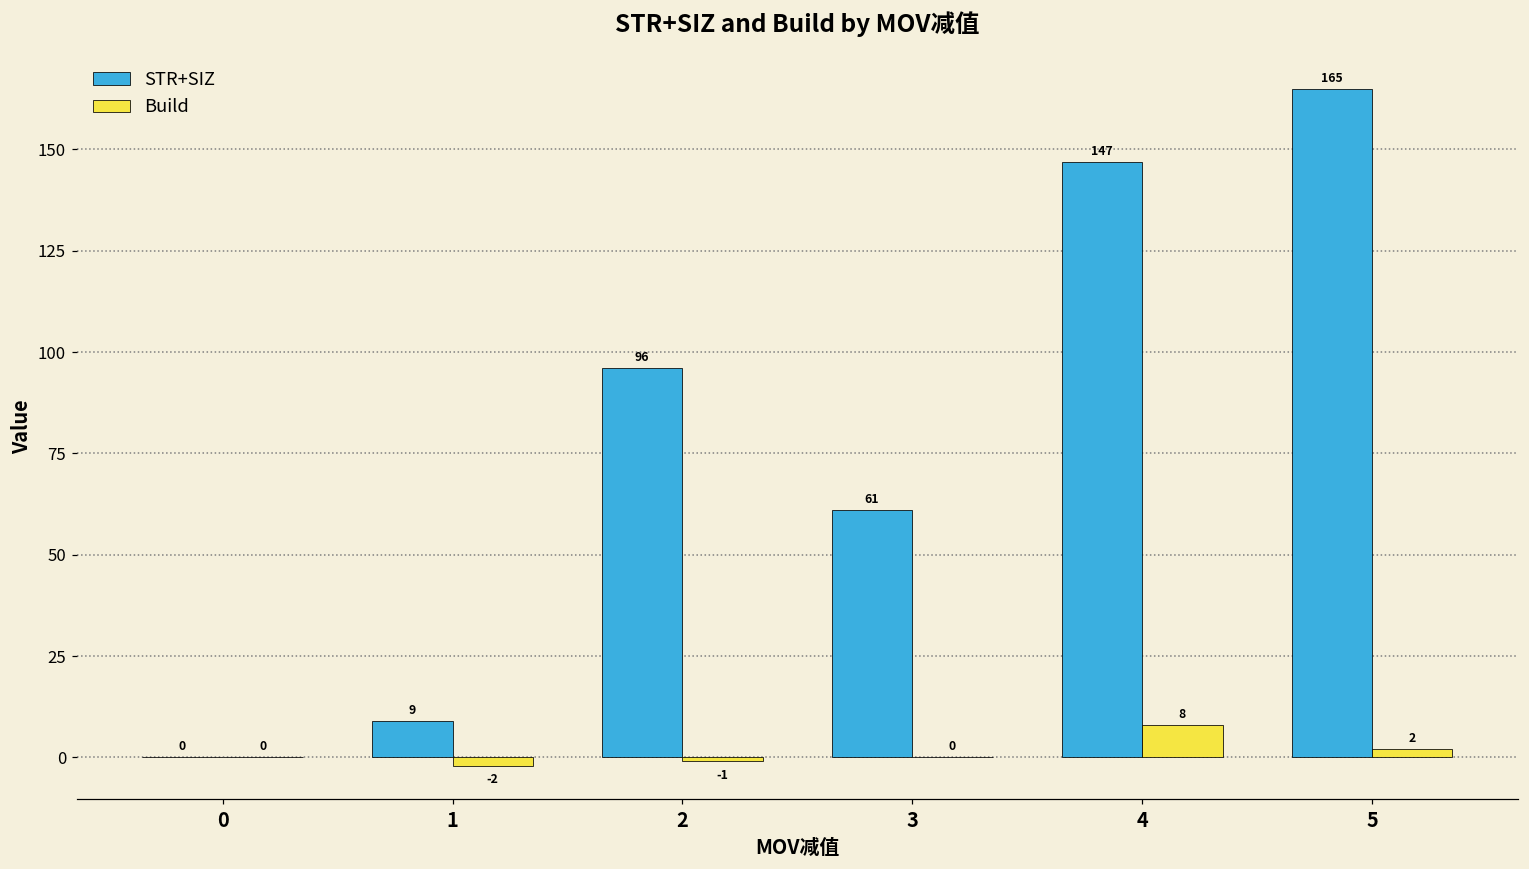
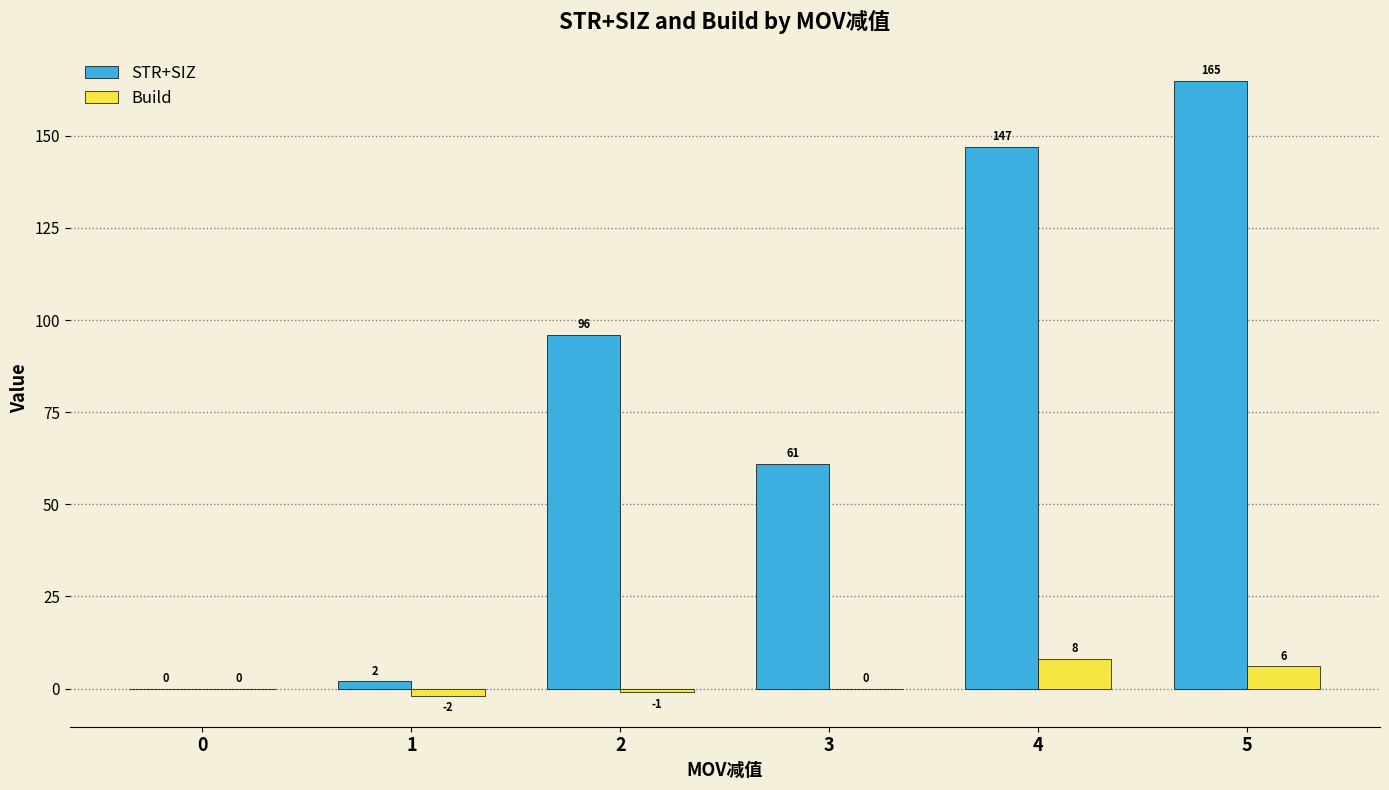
STR+SIZ, 1: 9 -> 2
Build, 5: 2 -> 6
